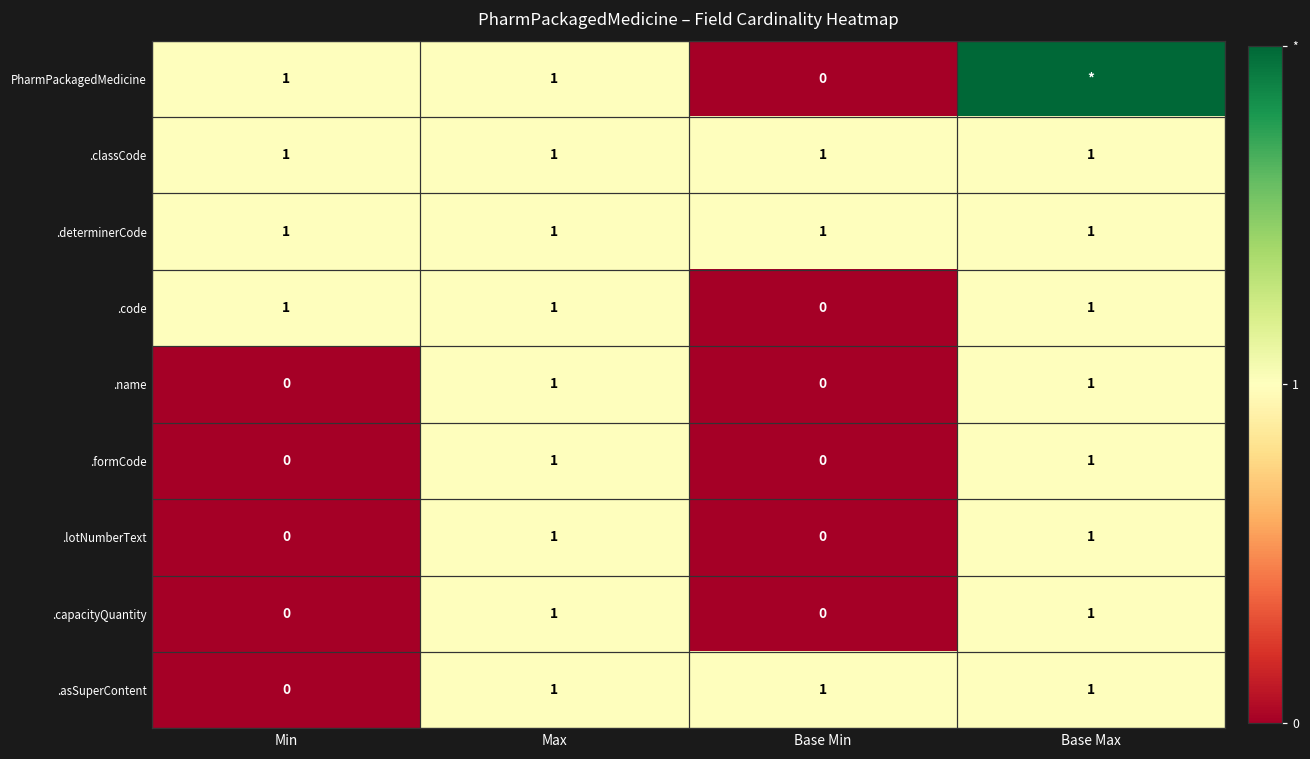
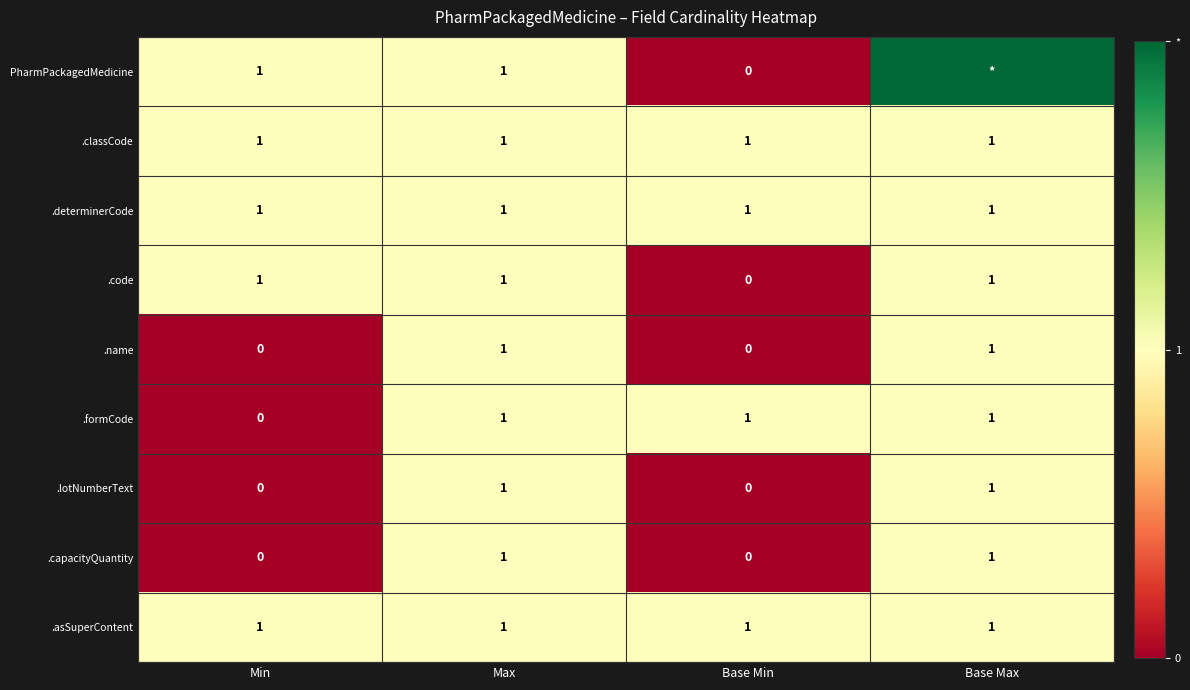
.formCode, Base Min: 0 -> 1
.asSuperContent, Min: 0 -> 1
